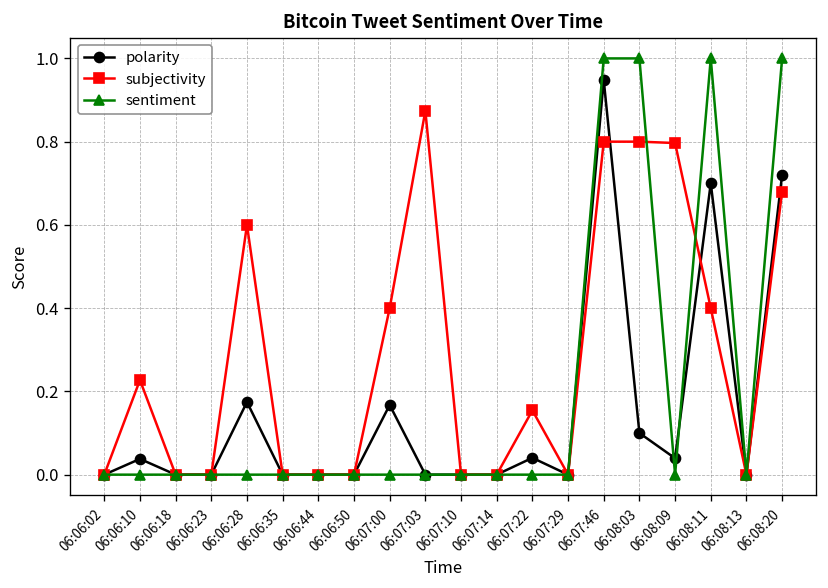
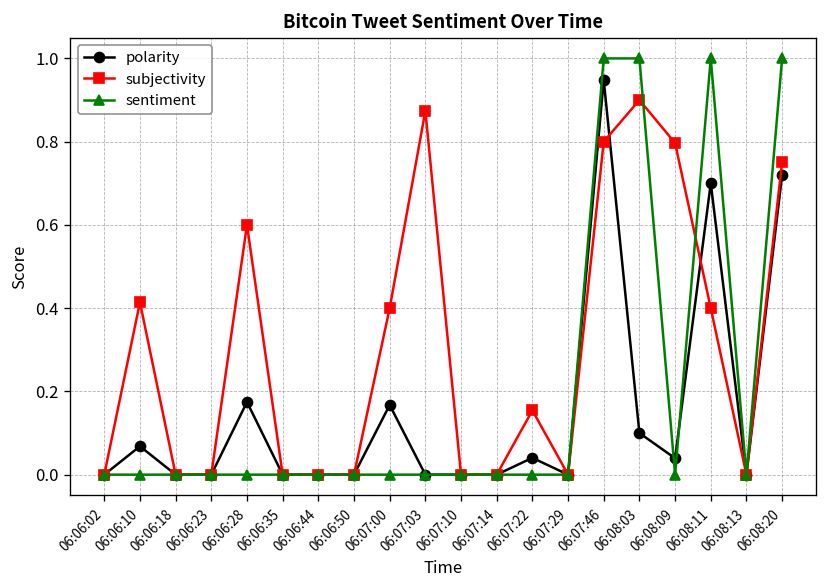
polarity, 06:06:10: 0.04 -> 0.07
subjectivity, 06:06:10: 0.23 -> 0.41
subjectivity, 06:08:03: 0.8 -> 0.9
subjectivity, 06:08:20: 0.68 -> 0.75
